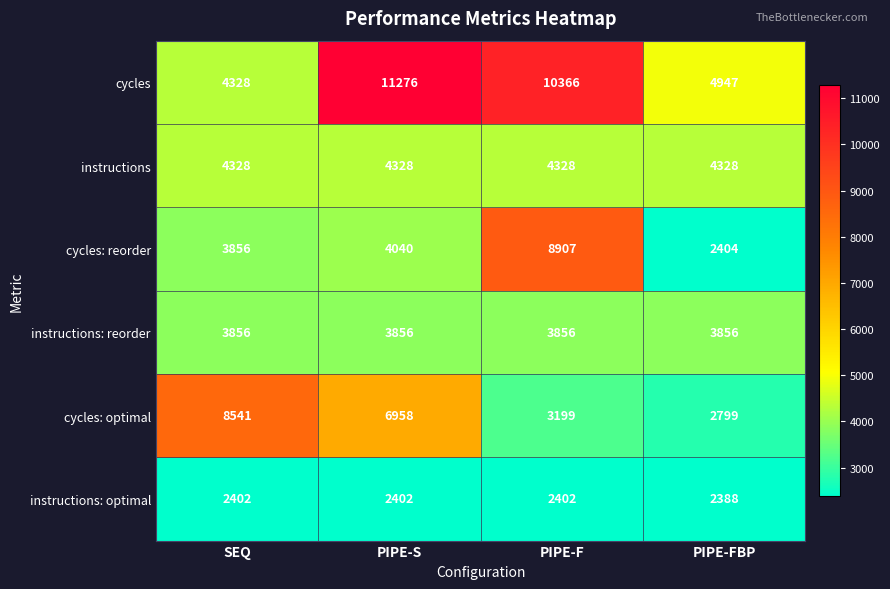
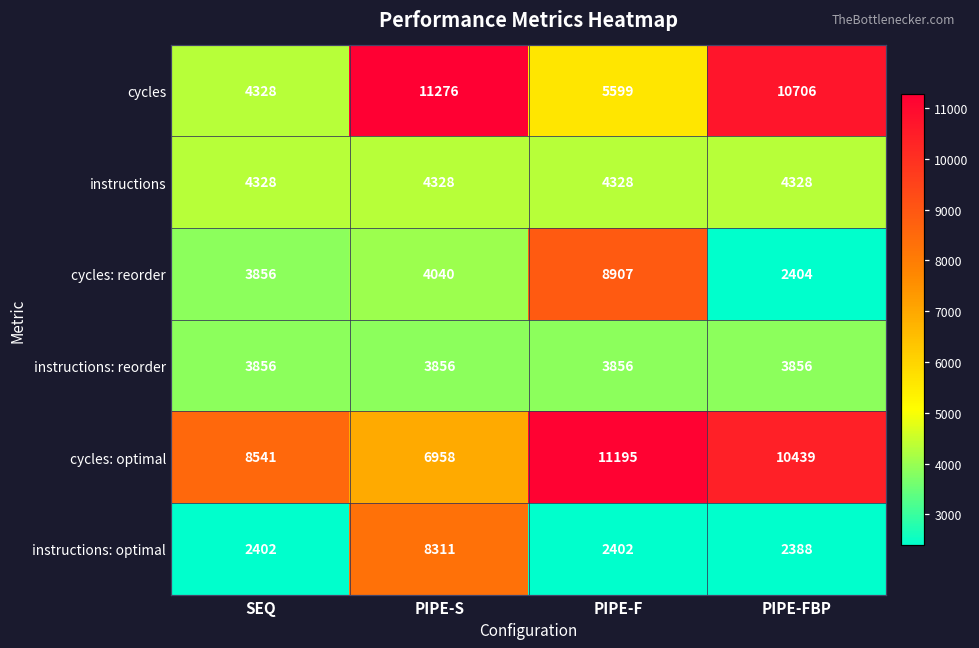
cycles, PIPE-F: 10366 -> 5599
cycles, PIPE-FBP: 4947 -> 10706
cycles: optimal, PIPE-F: 3199 -> 11195
cycles: optimal, PIPE-FBP: 2799 -> 10439
instructions: optimal, PIPE-S: 2402 -> 8311
